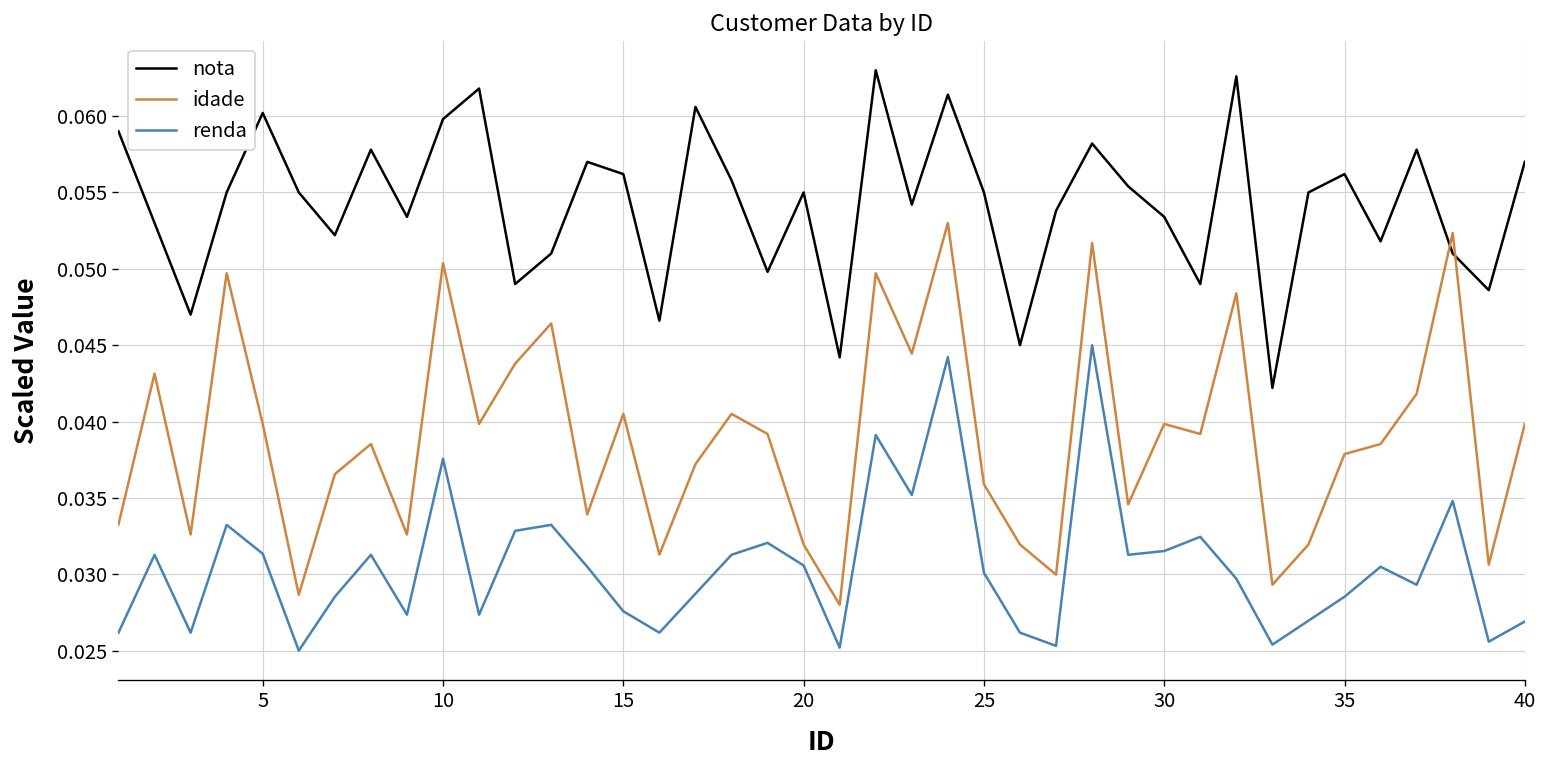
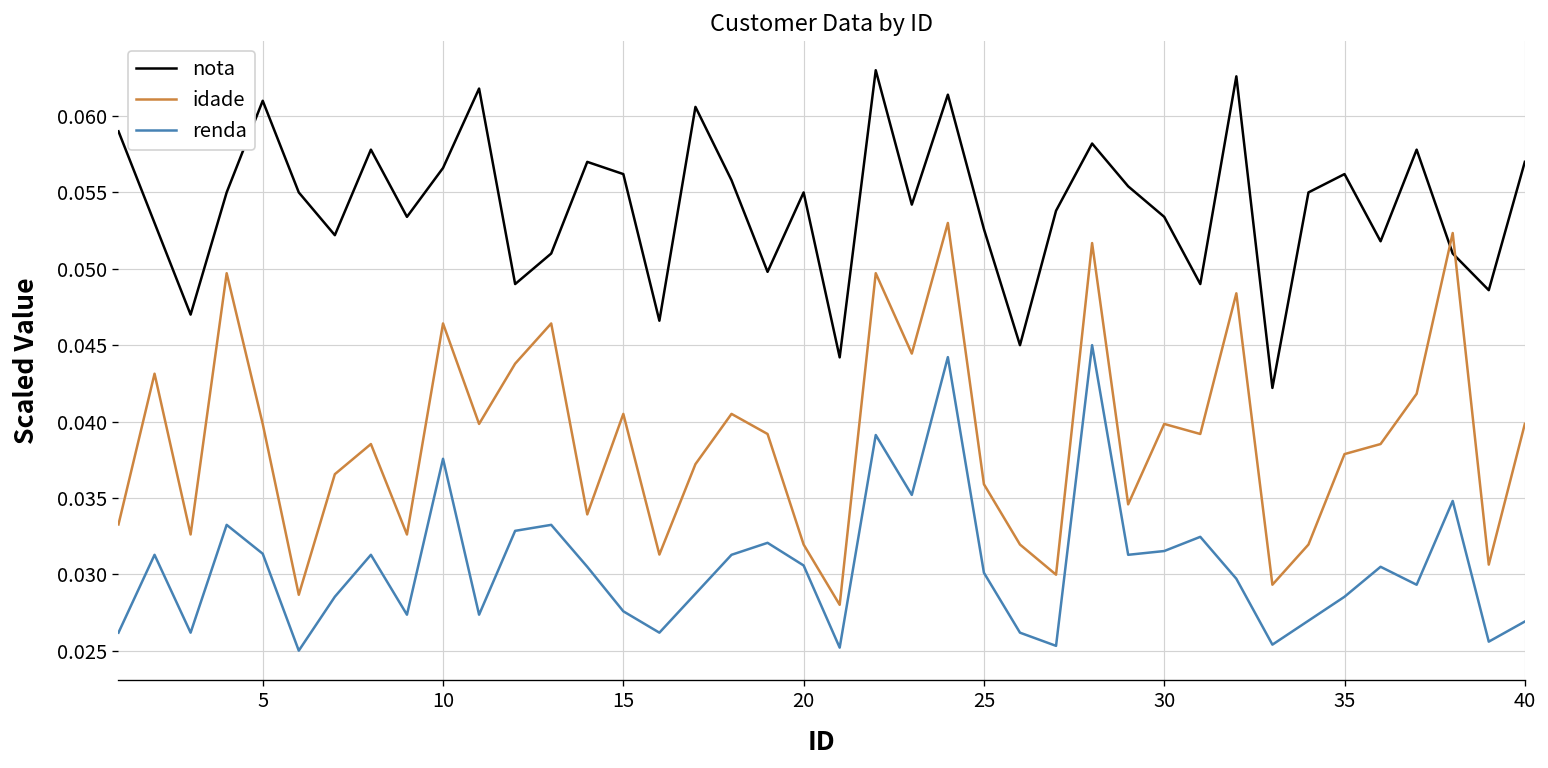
nota, 5: 0.0602 -> 0.0610
nota, 10: 0.0598 -> 0.0566
idade, 10: 0.0504 -> 0.0464
nota, 25: 0.0550 -> 0.0526
